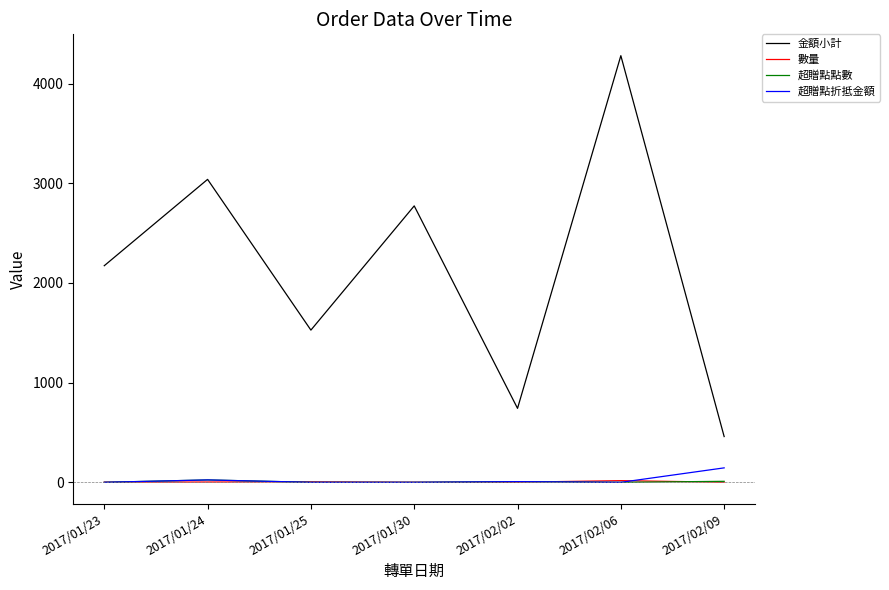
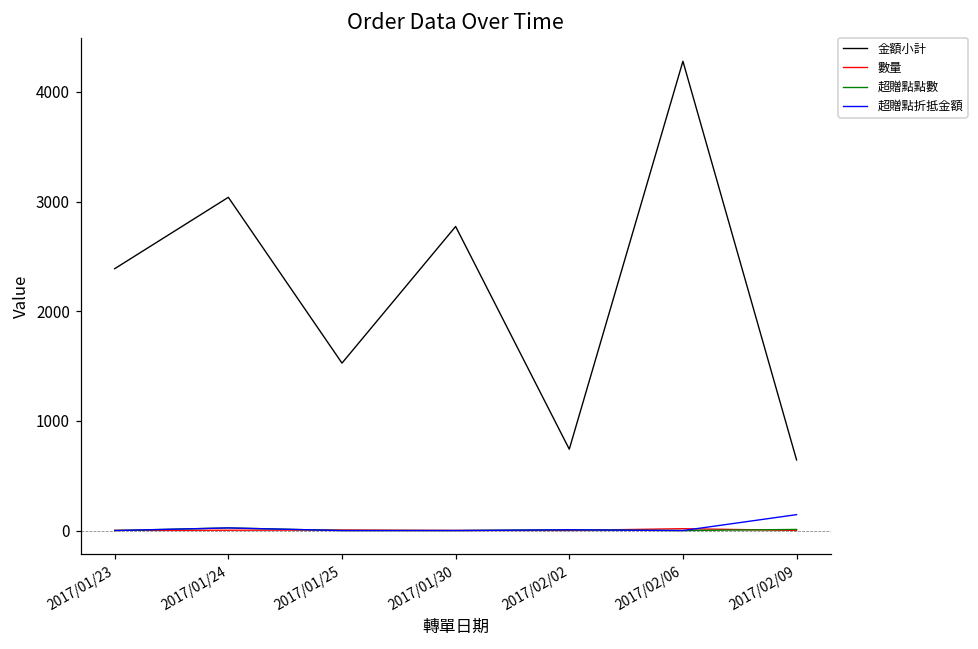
金額小計, 2017/01/23: 2200 -> 2400
金額小計, 2017/02/09: 500 -> 600
